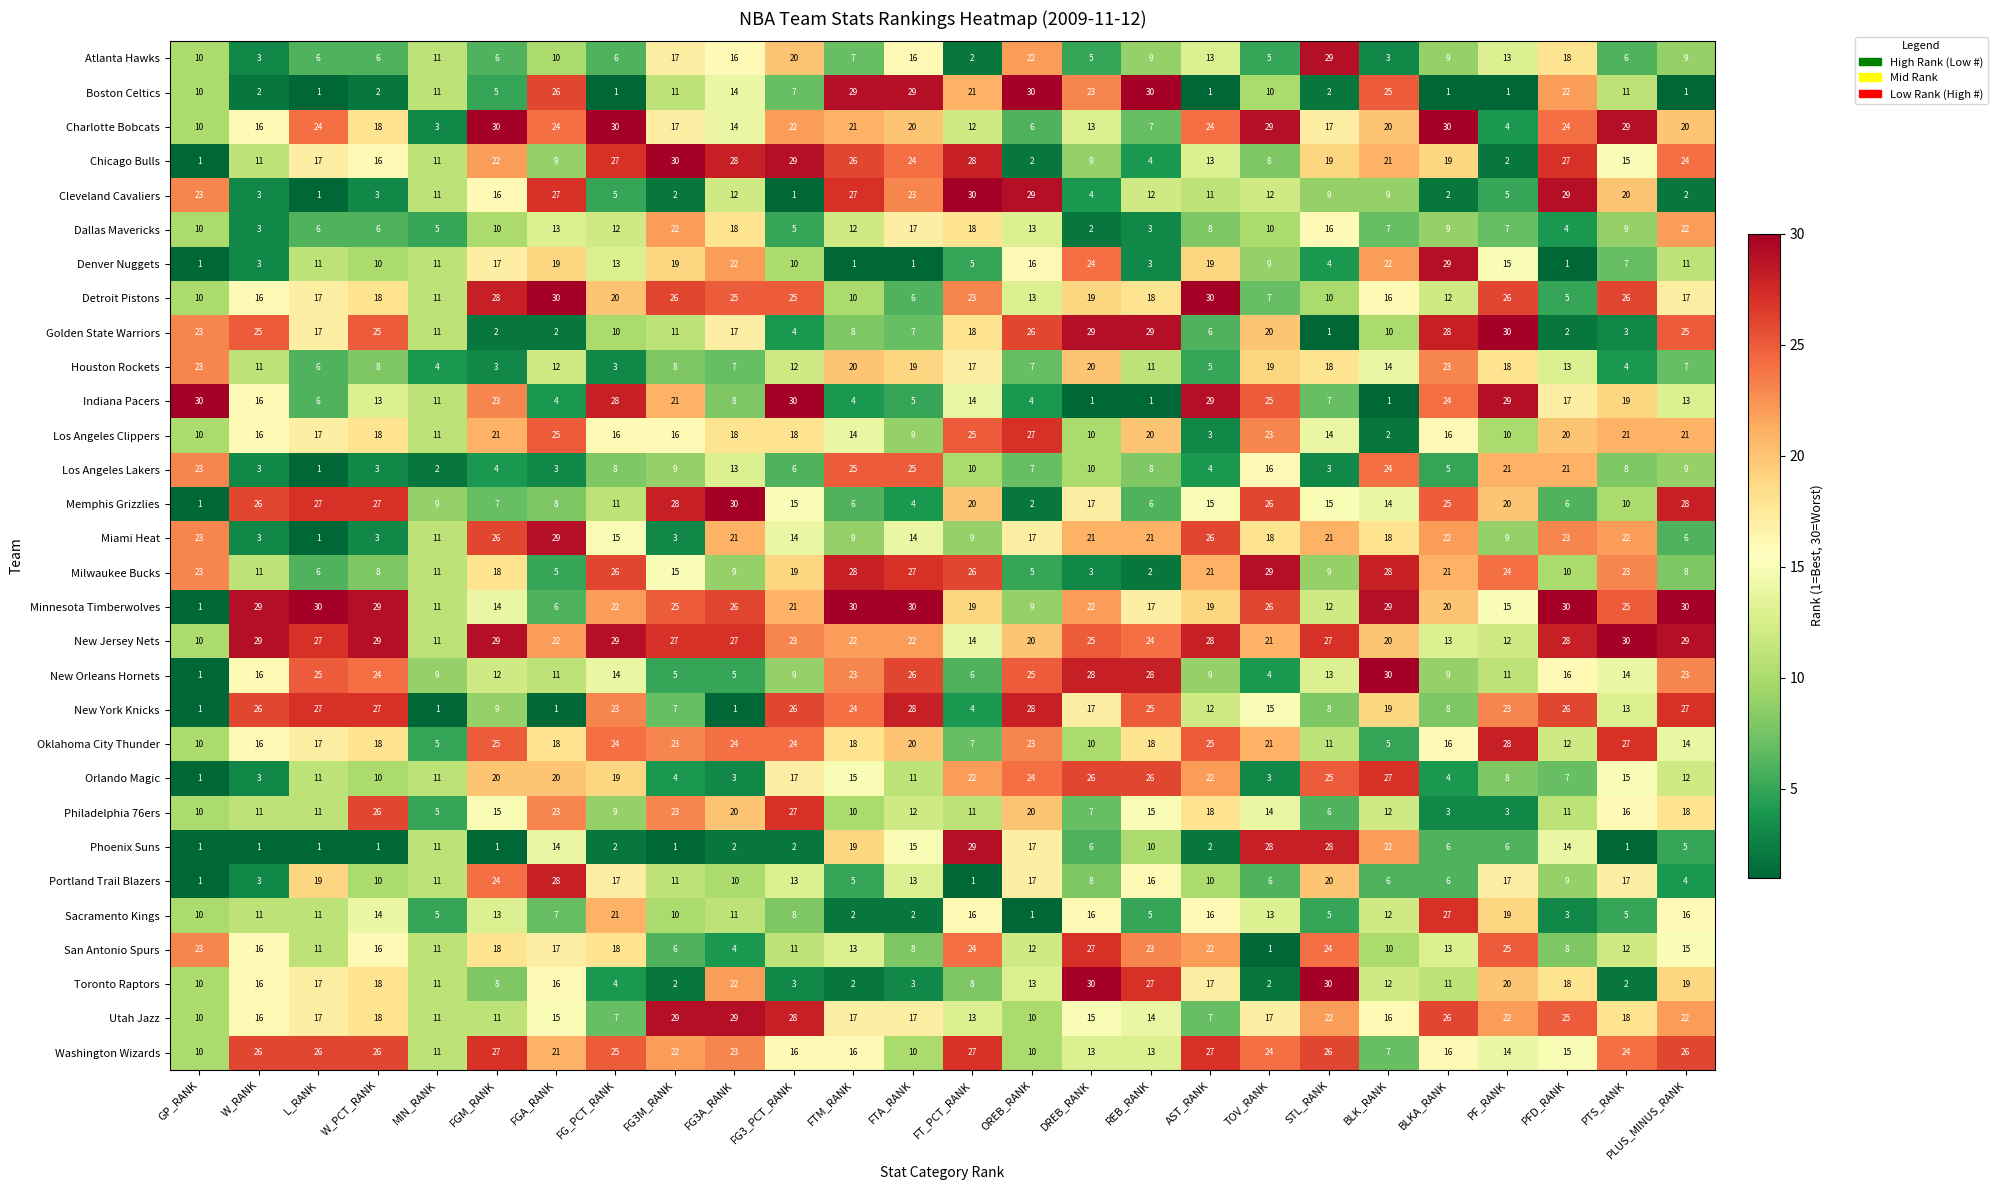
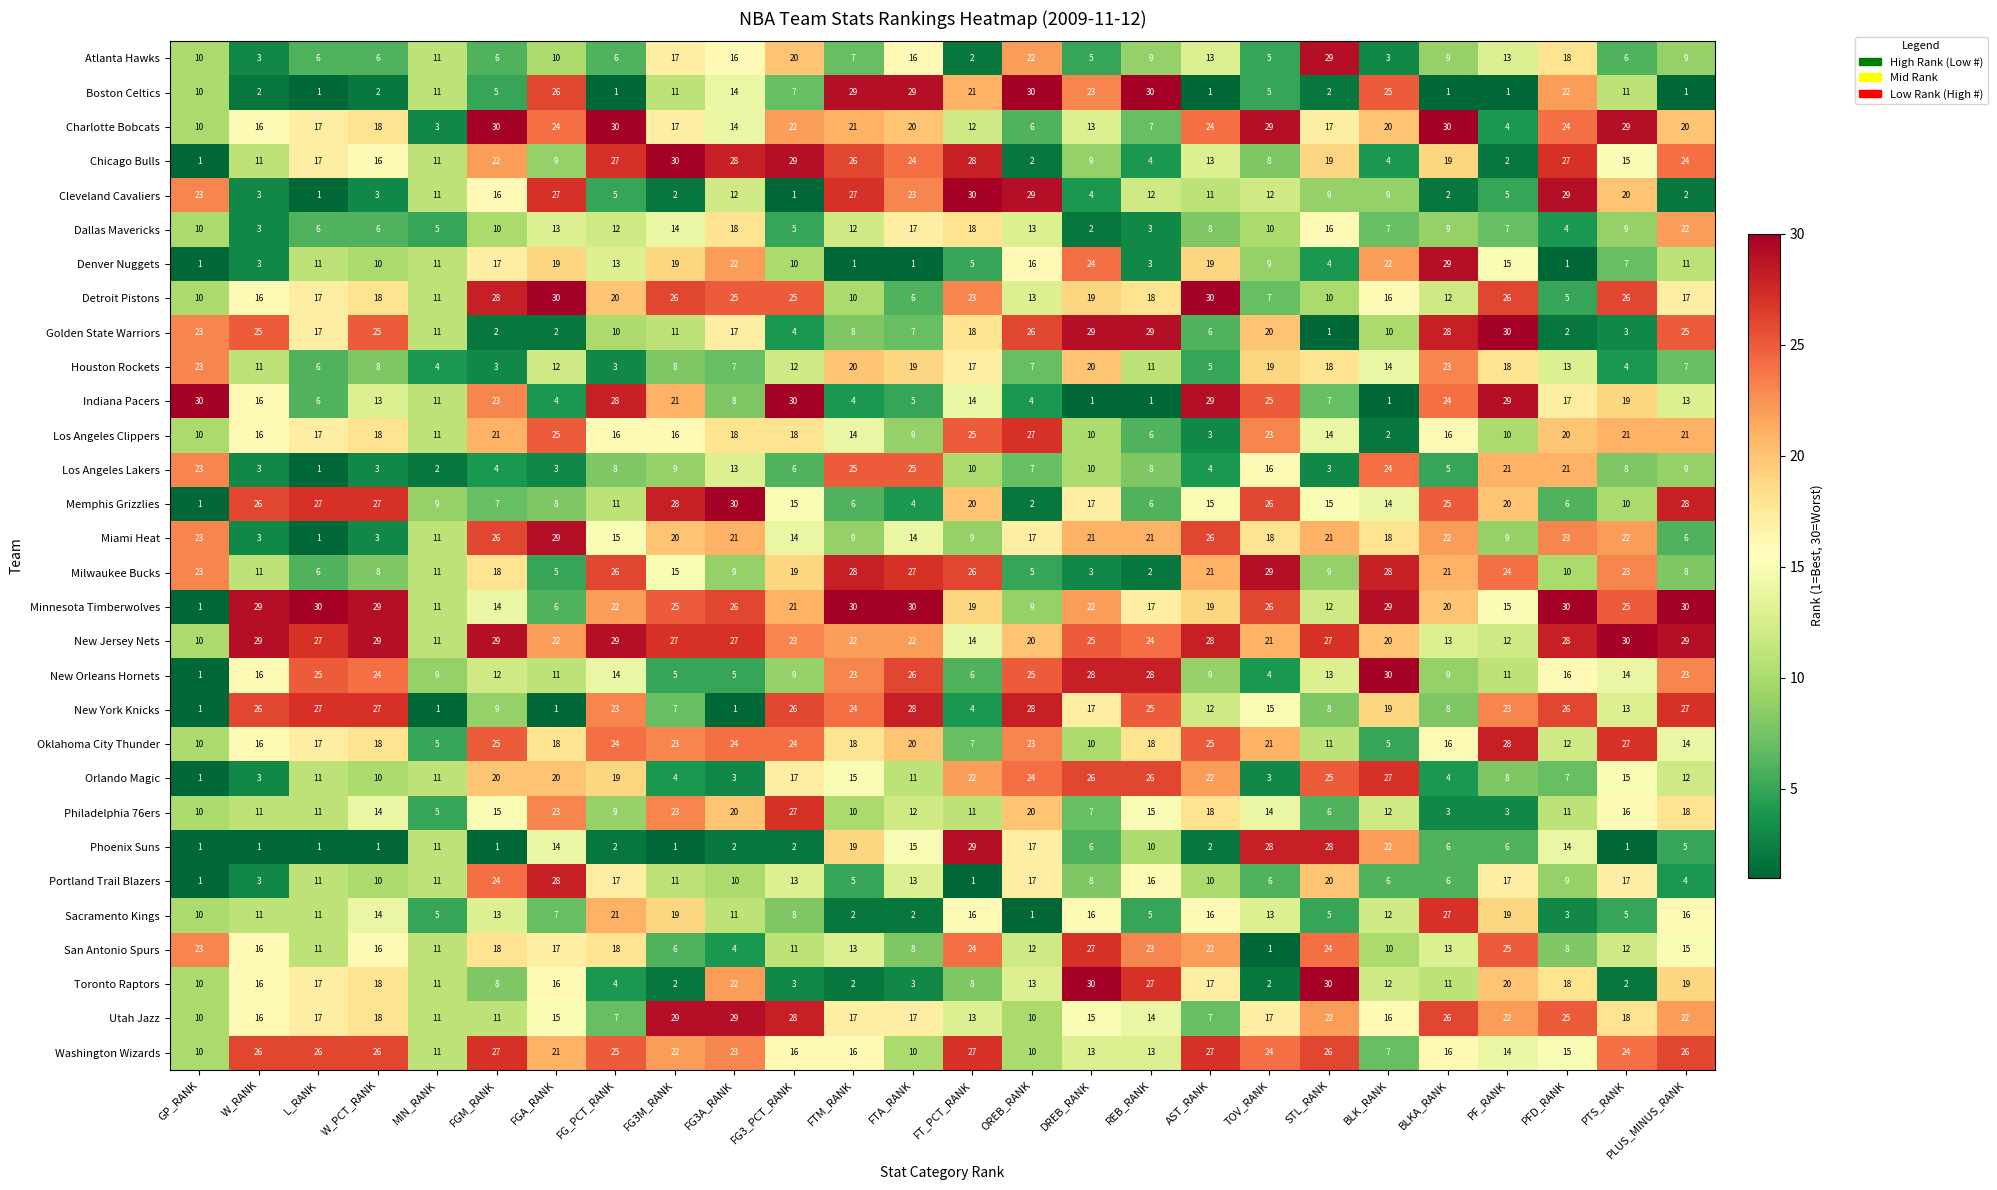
Boston Celtics, TOV_RANK: 10 -> 5
Charlotte Bobcats, L_RANK: 24 -> 17
Chicago Bulls, BLK_RANK: 21 -> 4
Dallas Mavericks, FG3M_RANK: 22 -> 14
Los Angeles Clippers, REB_RANK: 20 -> 6
Miami Heat, FG3M_RANK: 3 -> 20
Philadelphia 76ers, W_PCT_RANK: 26 -> 14
Portland Trail Blazers, L_RANK: 19 -> 11
Sacramento Kings, FG3M_RANK: 10 -> 19
